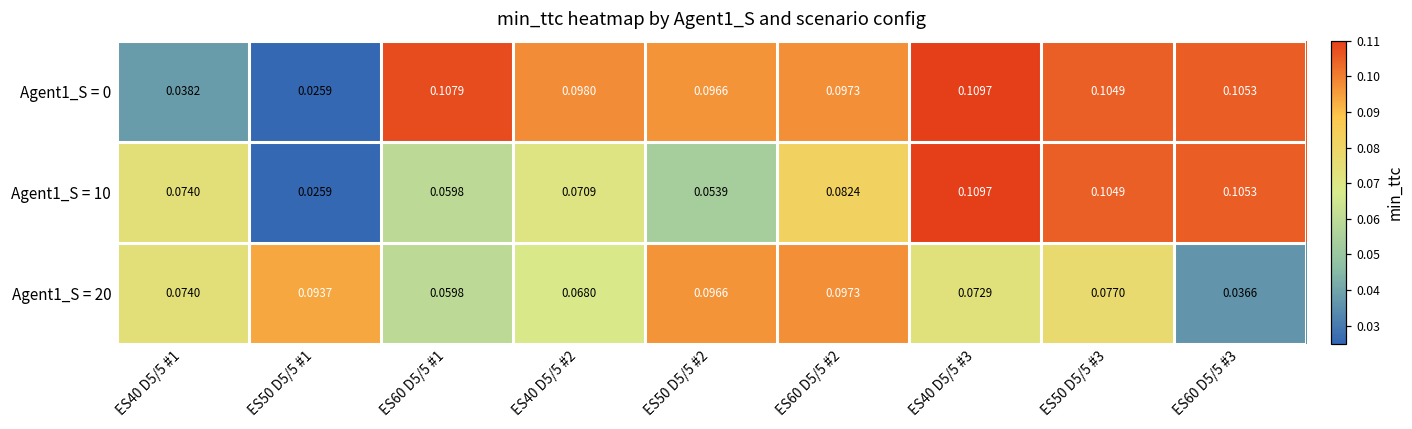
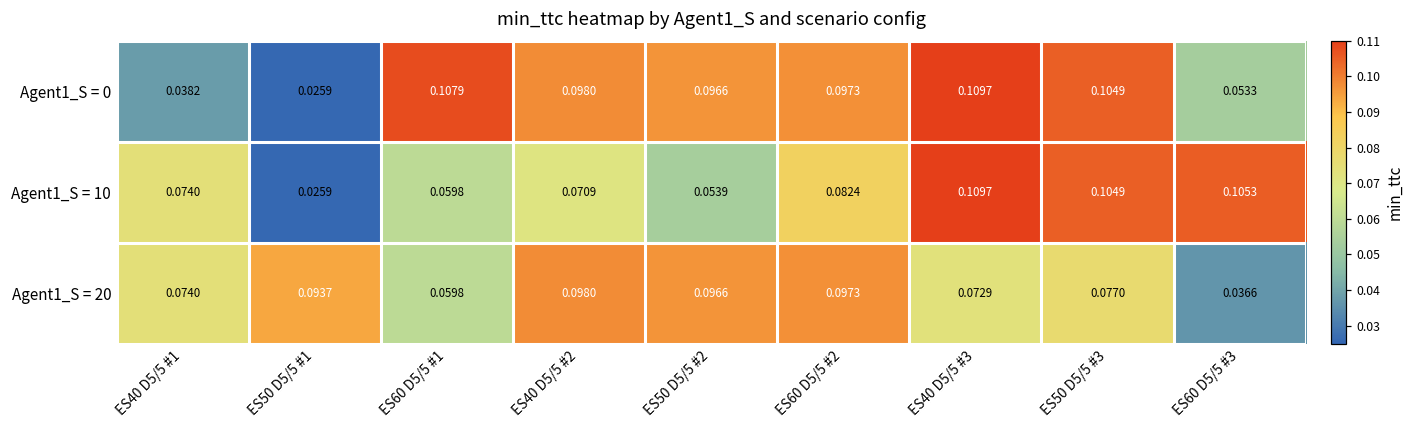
Agent1_S = 0, ES60 D5/5 #3: 0.1053 -> 0.0533
Agent1_S = 20, ES40 D5/5 #2: 0.0680 -> 0.0980
